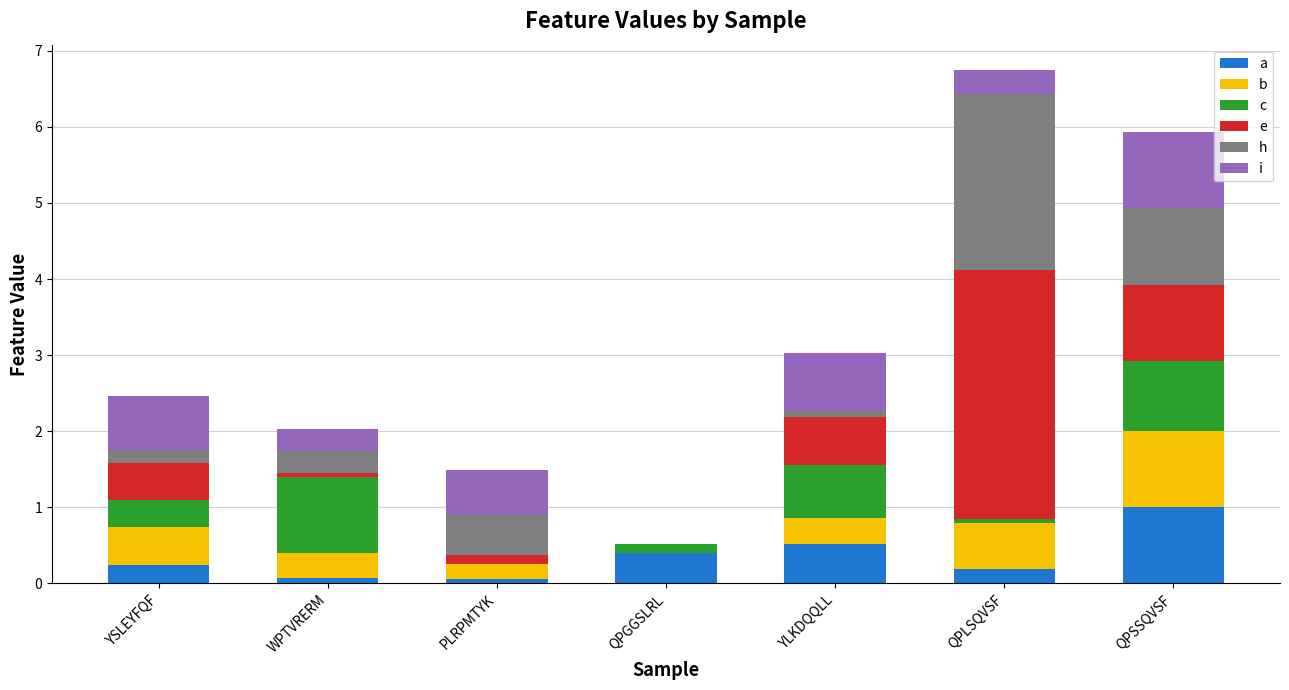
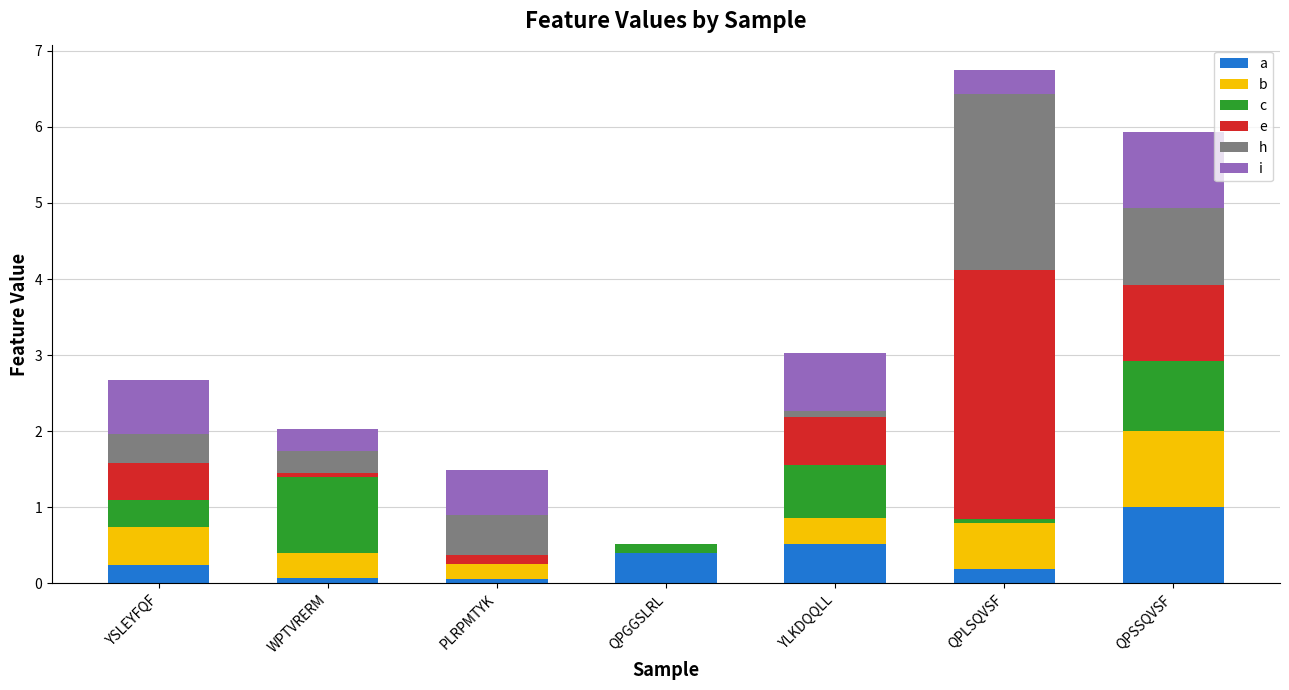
h, YSLEYFQF: 0.2 -> 0.4
